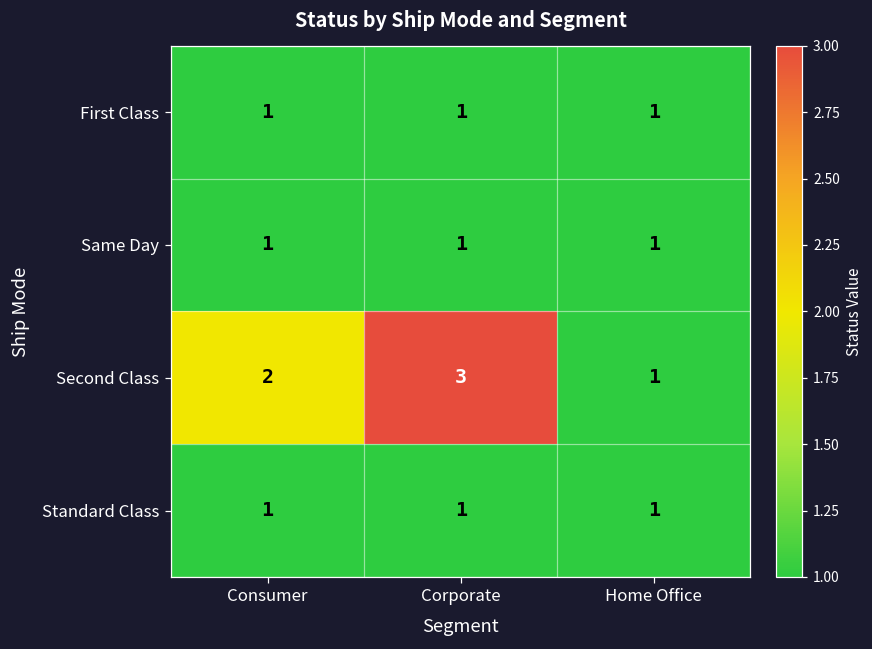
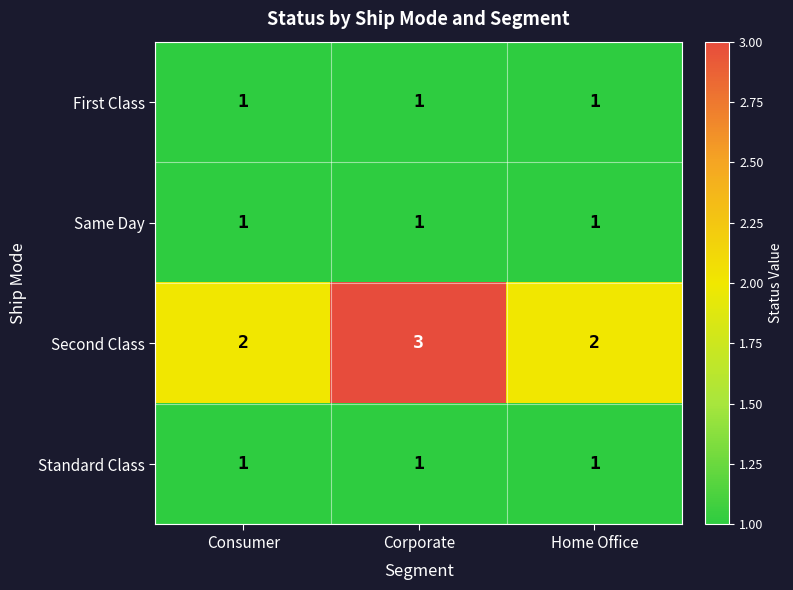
Second Class, Home Office: 1 -> 2
